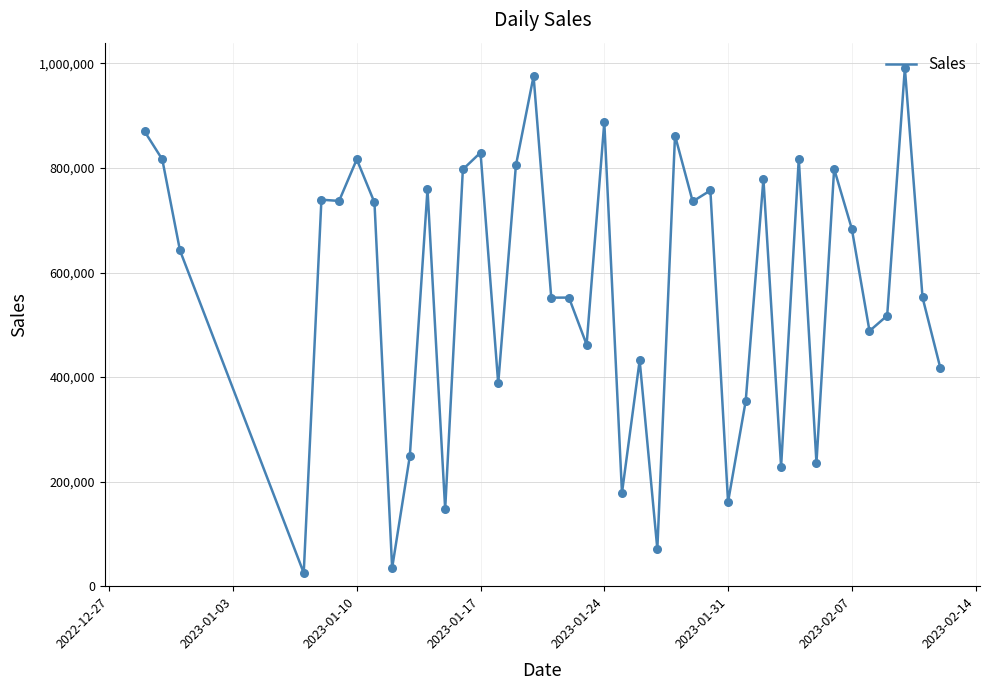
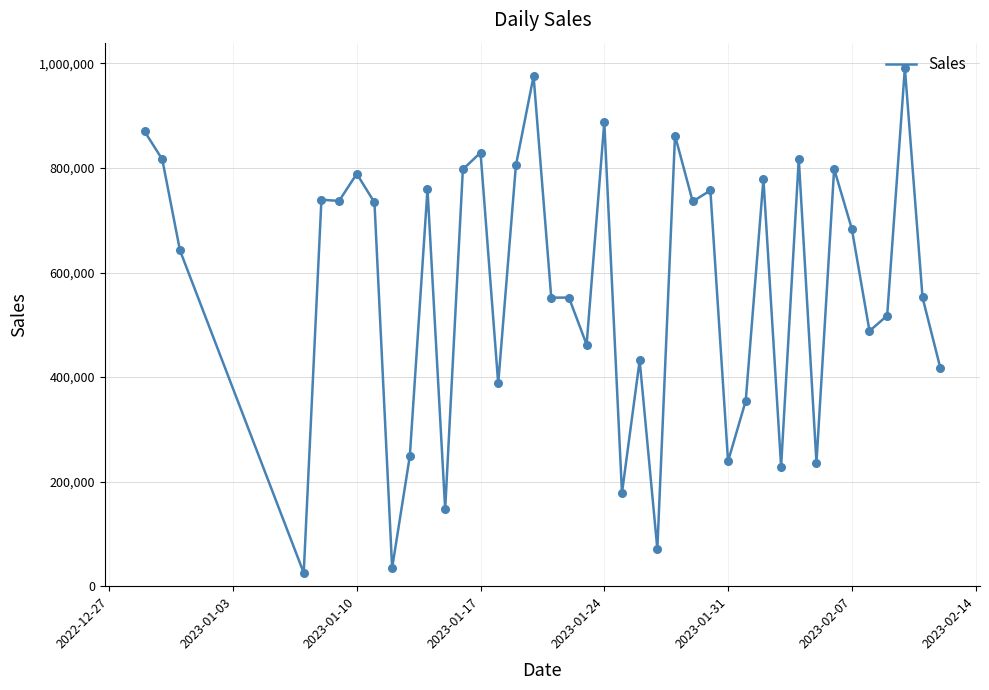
2023-01-10: 820,000 -> 790,000
2023-01-31: 160,000 -> 240,000
